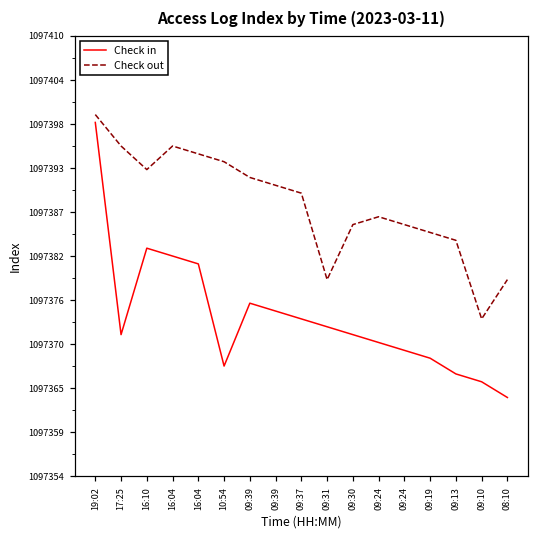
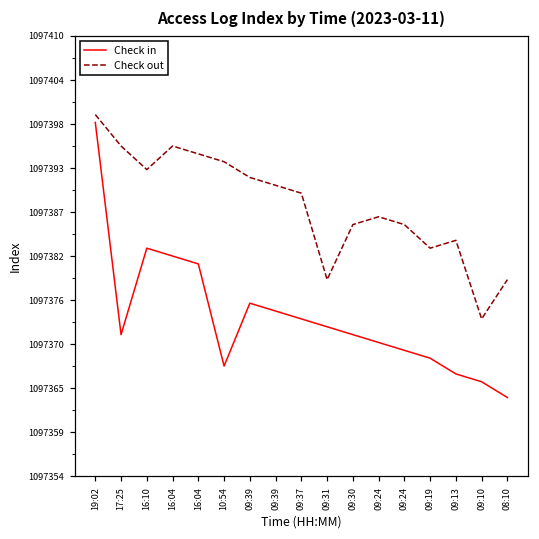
Check out, 09:19: 1097385 -> 1097383
